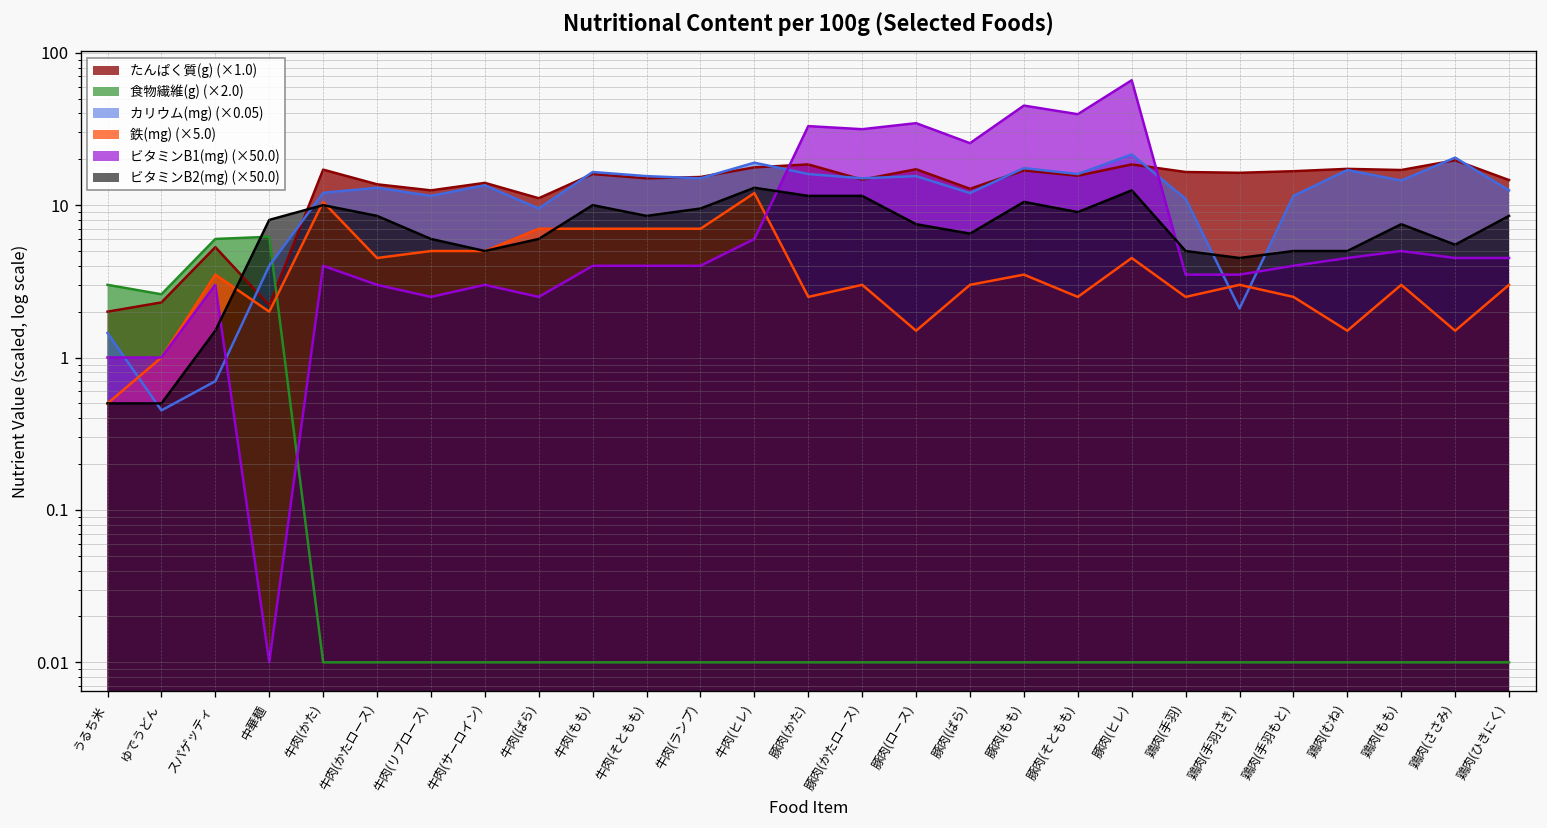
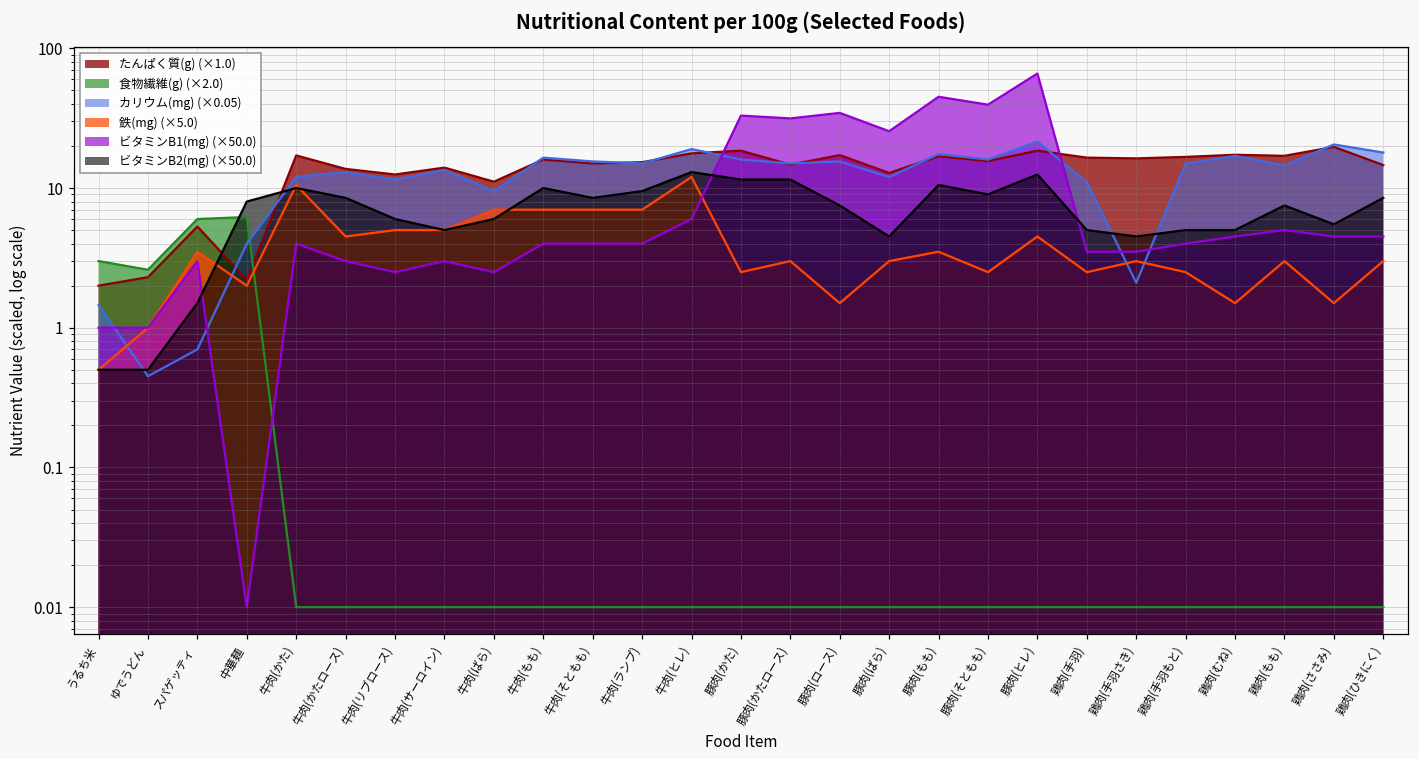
ビタミンB2(mg) (×50.0), 豚肉(ばら): 7 -> 4.5
カリウム(mg) (×0.05), 鶏肉(手羽もと): 12 -> 15
カリウム(mg) (×0.05), 鶏肉(ひきにく): 13 -> 18
